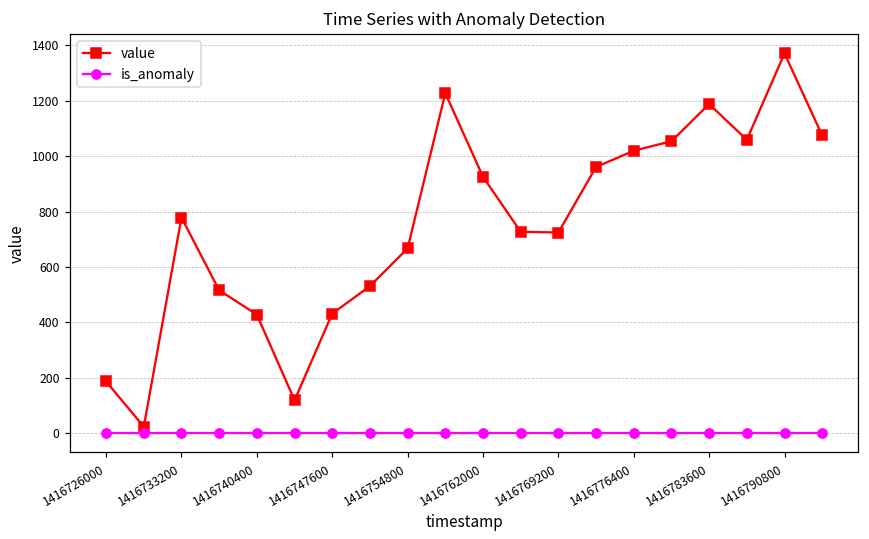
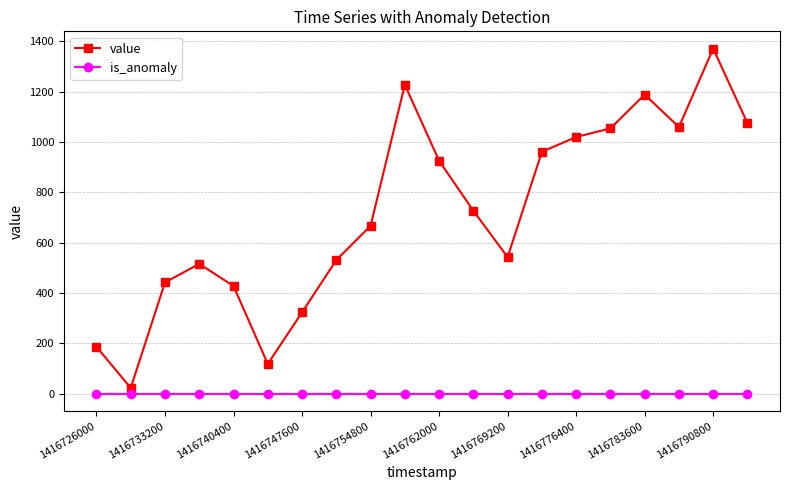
value, 1416733200: 780 -> 440
value, 1416747600: 430 -> 320
value, 1416769200: 720 -> 540
